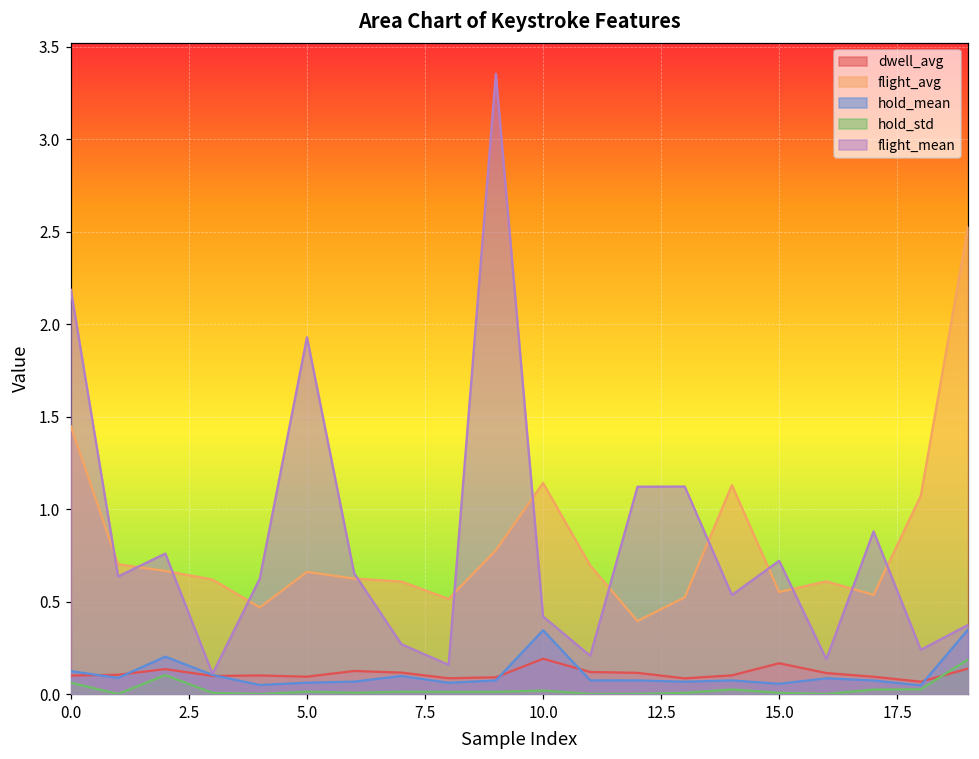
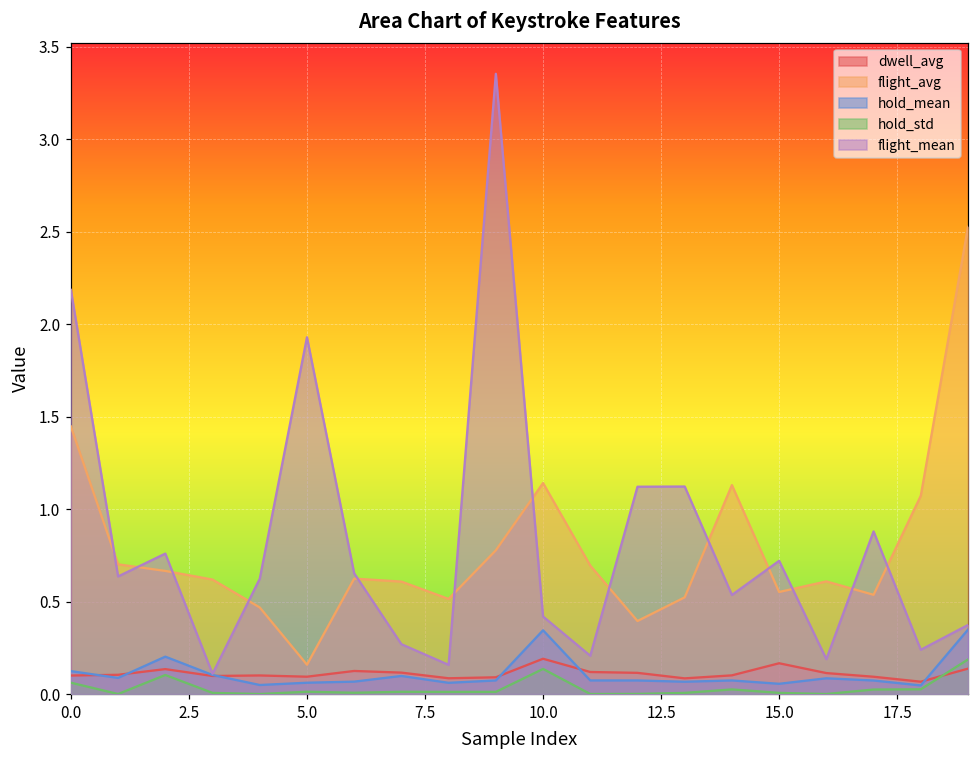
flight_avg, 5.0: 0.66 -> 0.16
hold_std, 10.0: 0.02 -> 0.14
